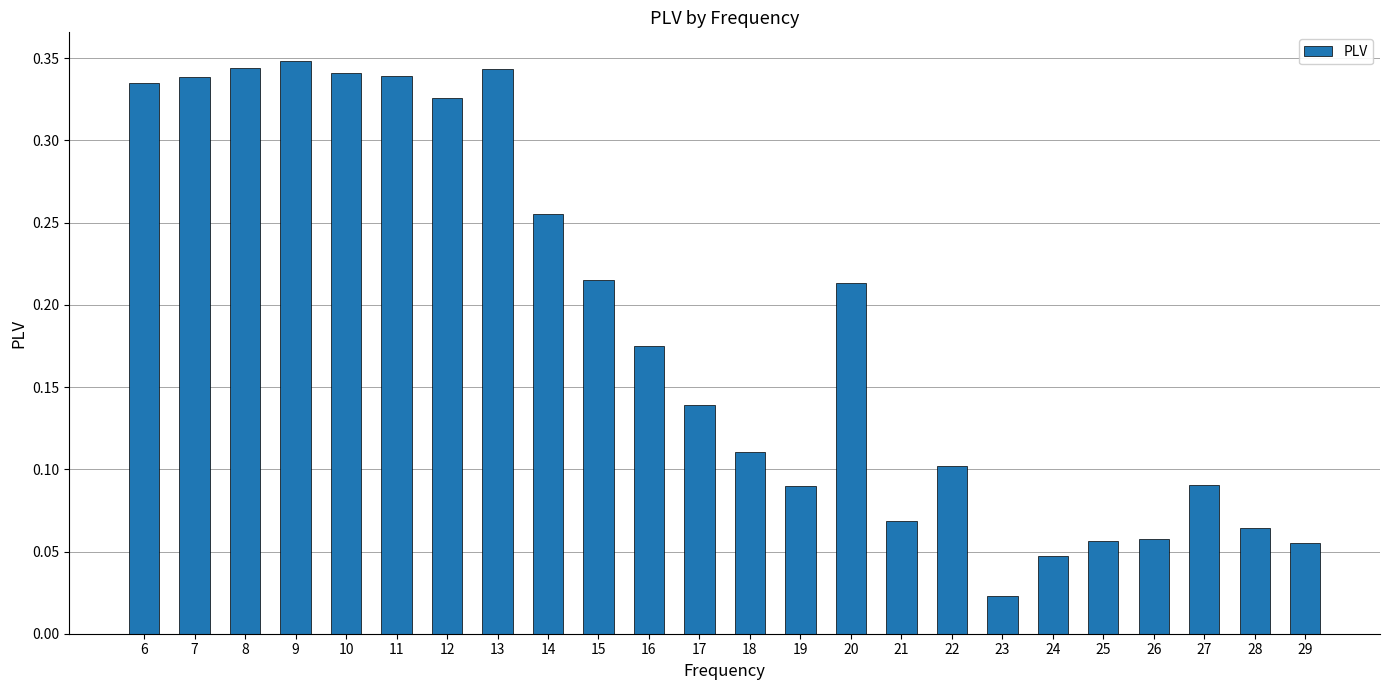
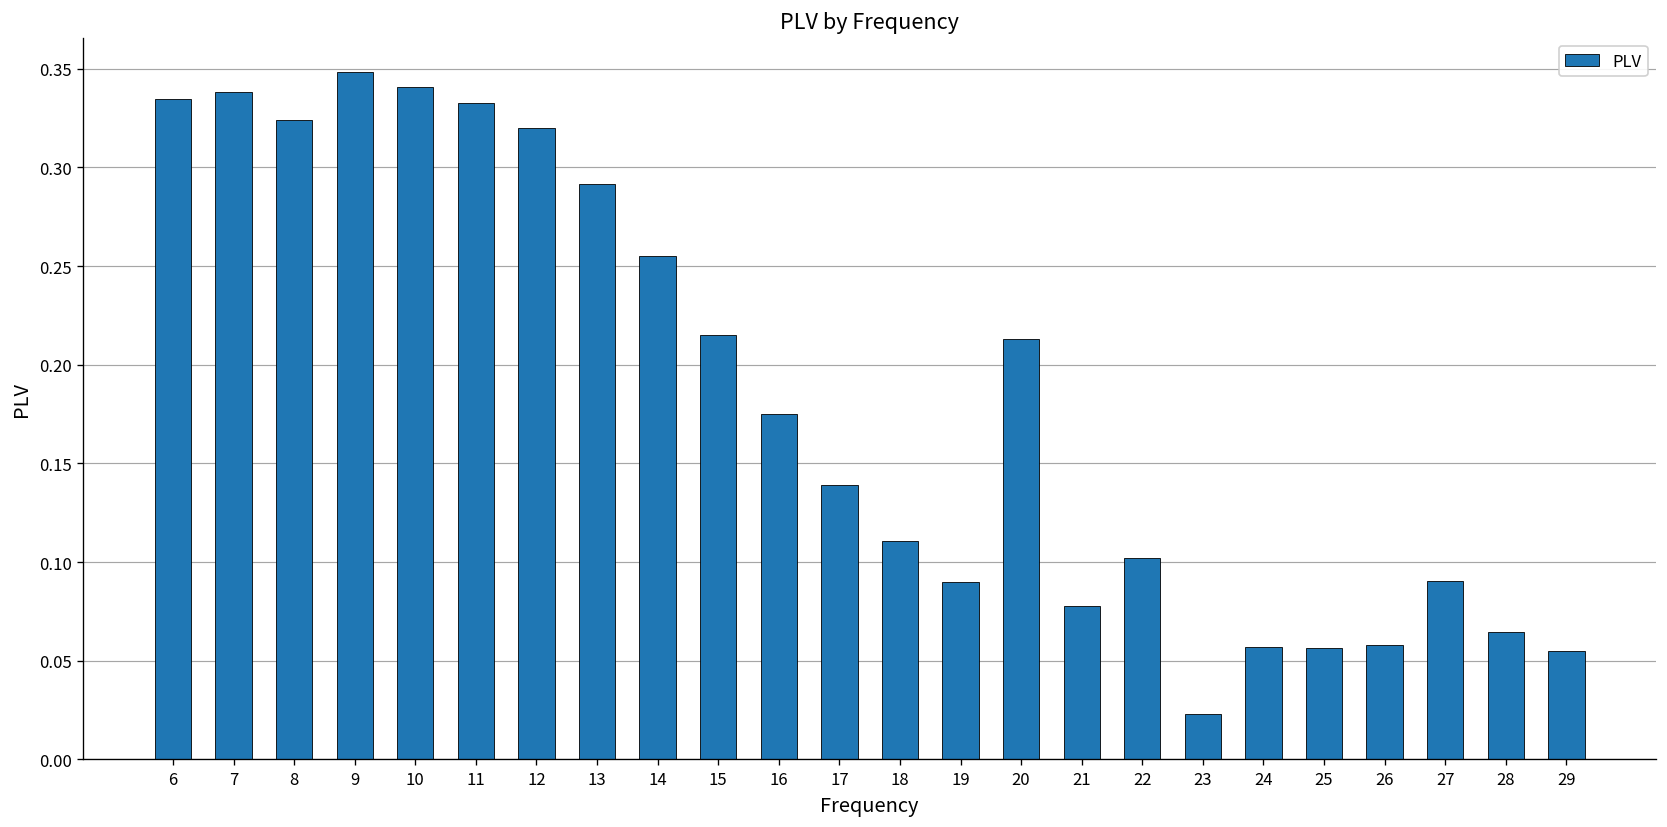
8: 0.344 -> 0.324
11: 0.339 -> 0.333
12: 0.326 -> 0.320
13: 0.344 -> 0.291
21: 0.069 -> 0.078
24: 0.047 -> 0.057
